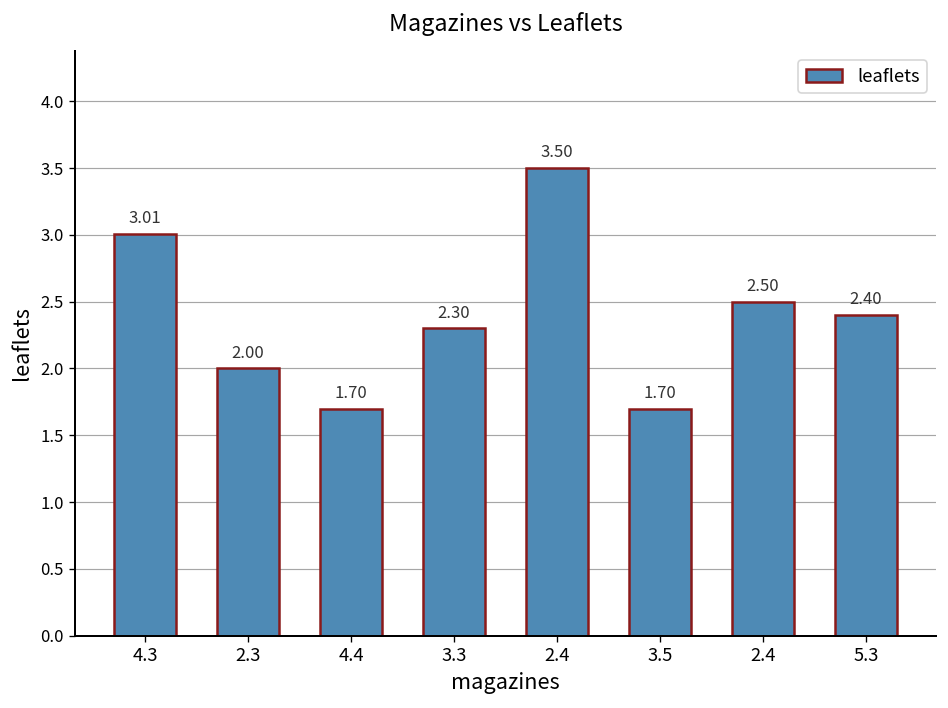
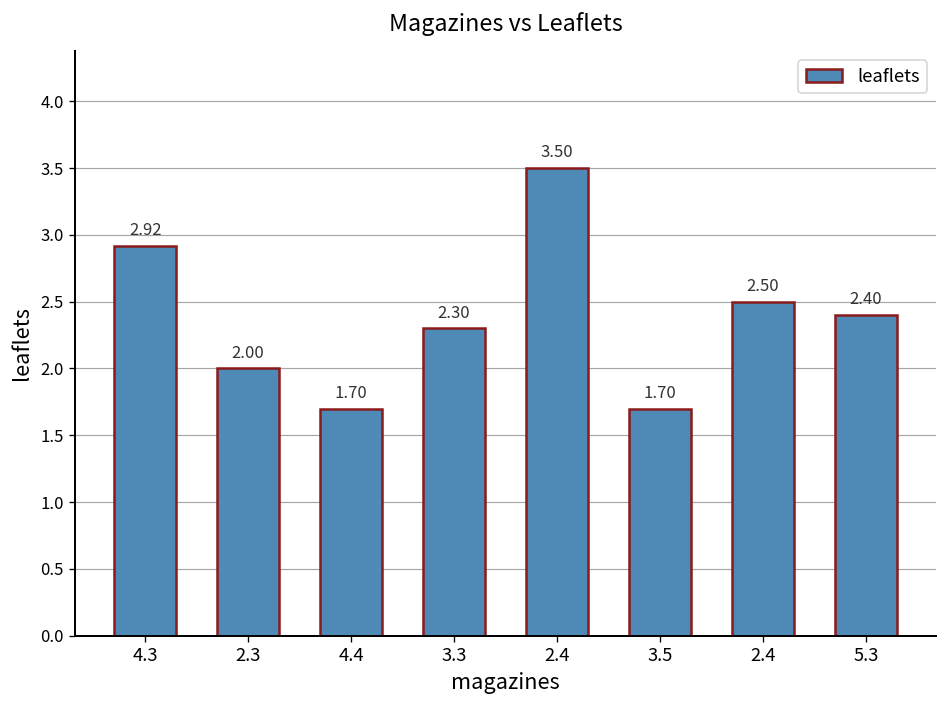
4.3: 3.01 -> 2.92
